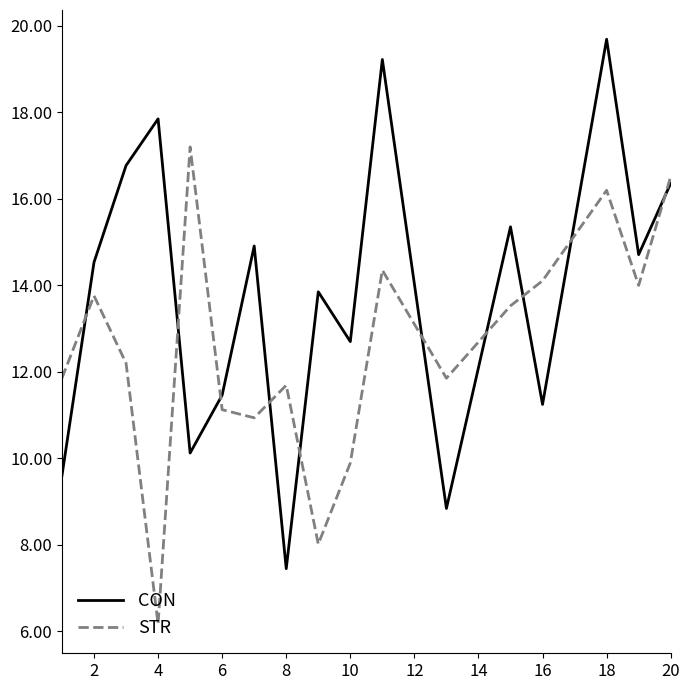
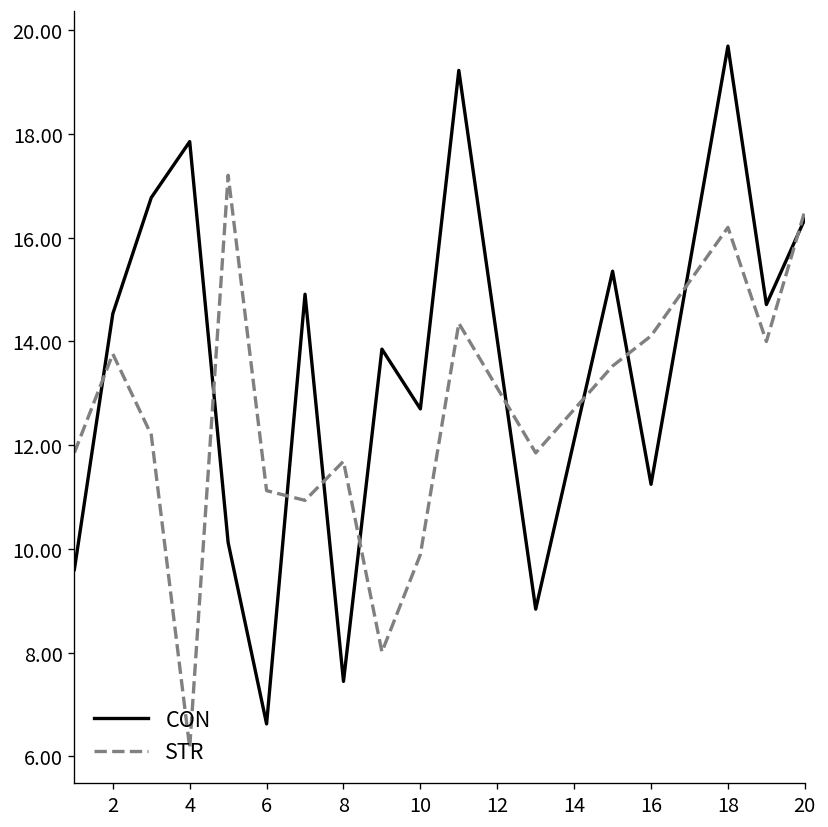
CON, 6: 11.5 -> 6.6
